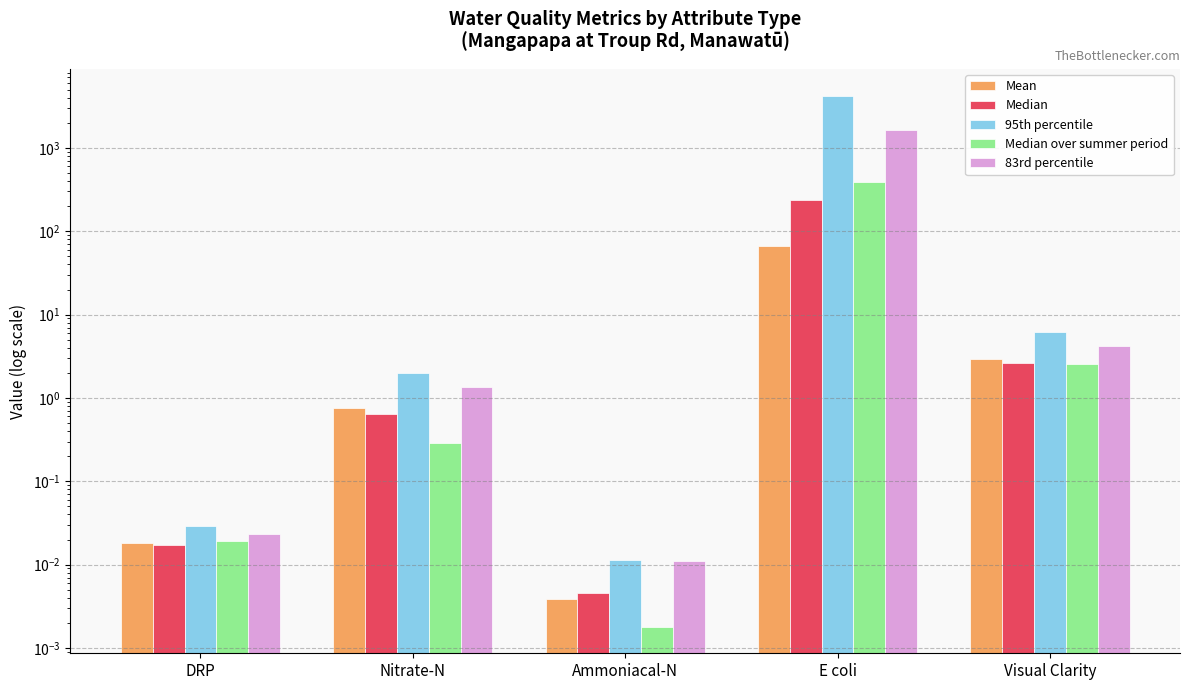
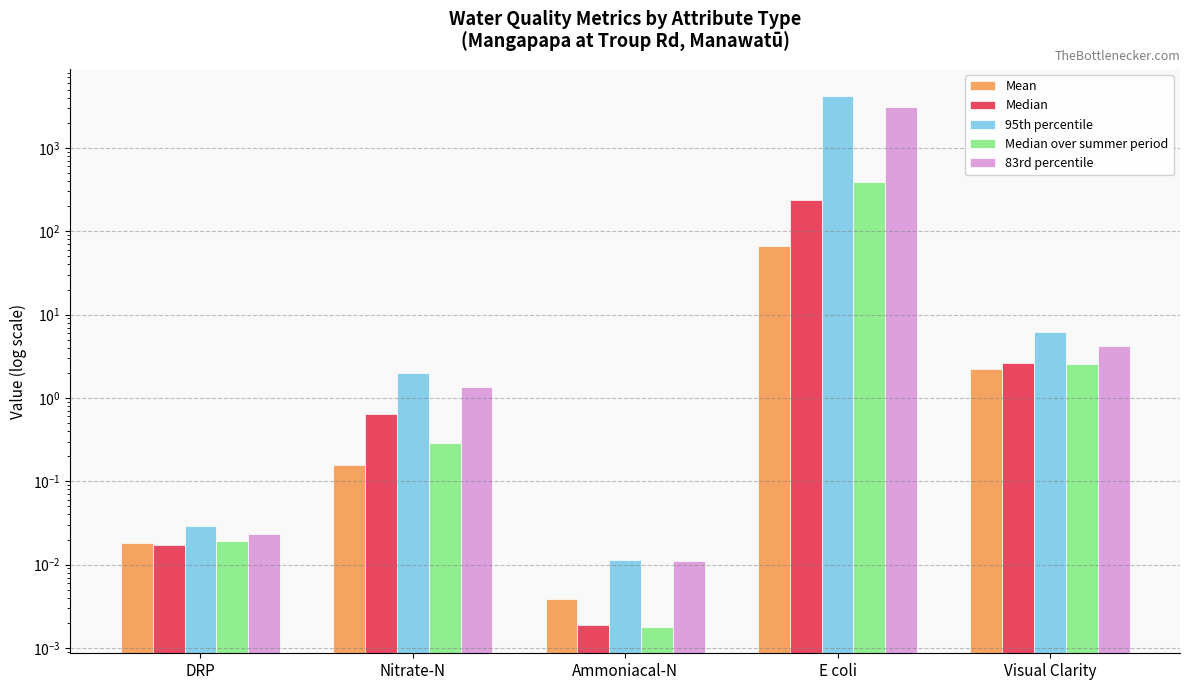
Mean, Nitrate-N: 0.8 -> 0.16
Median, Ammoniacal-N: 0.005 -> 0.0019
83rd percentile, E coli: 1600 -> 3100
Mean, Visual Clarity: 2.9 -> 2.2
